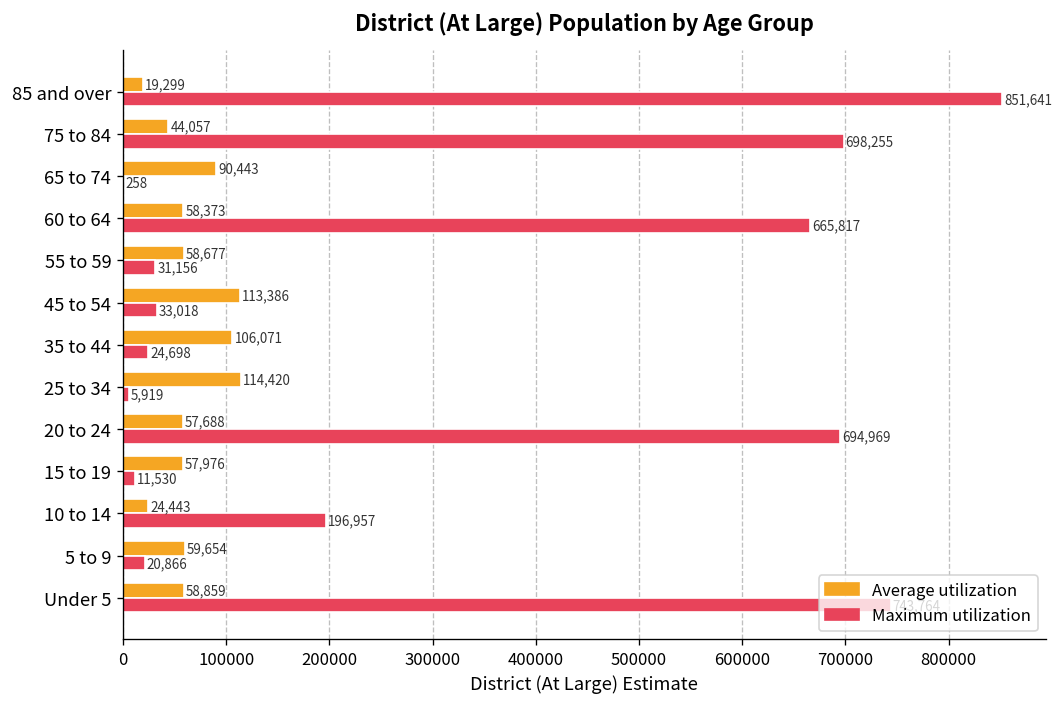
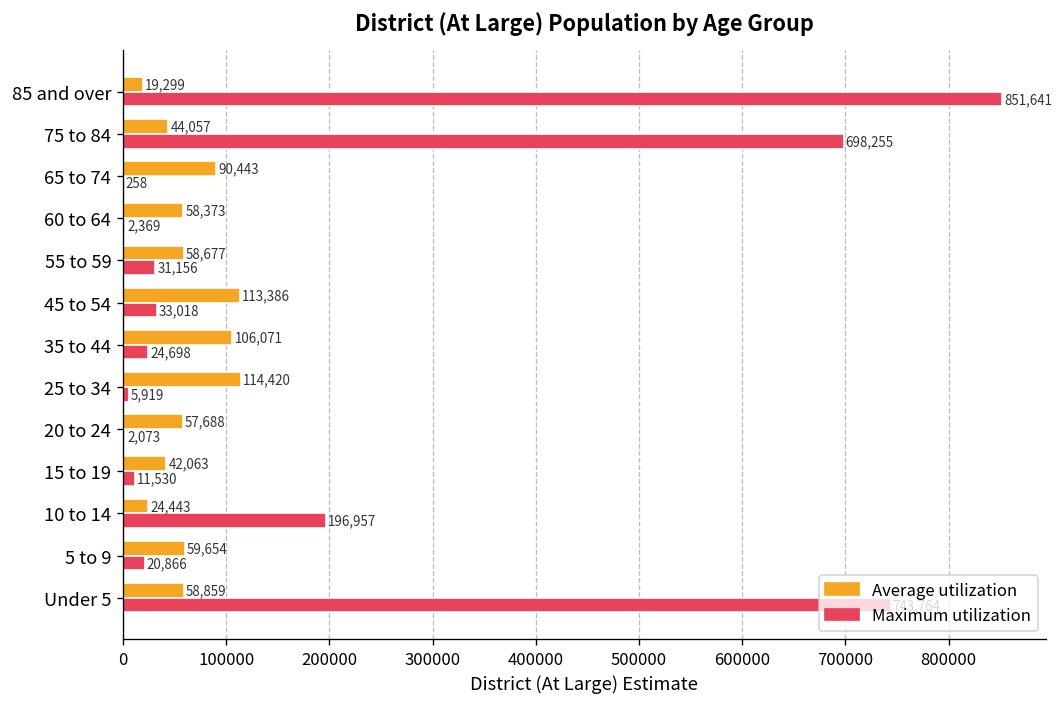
Maximum utilization, 60 to 64: 665,817 -> 2,369
Maximum utilization, 20 to 24: 694,969 -> 2,073
Average utilization, 15 to 19: 57,976 -> 42,063
